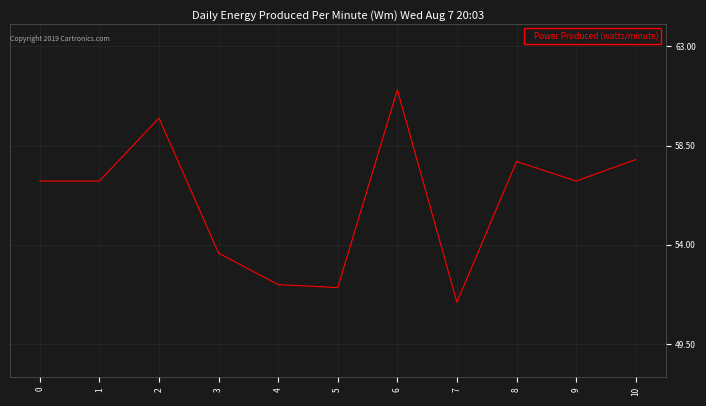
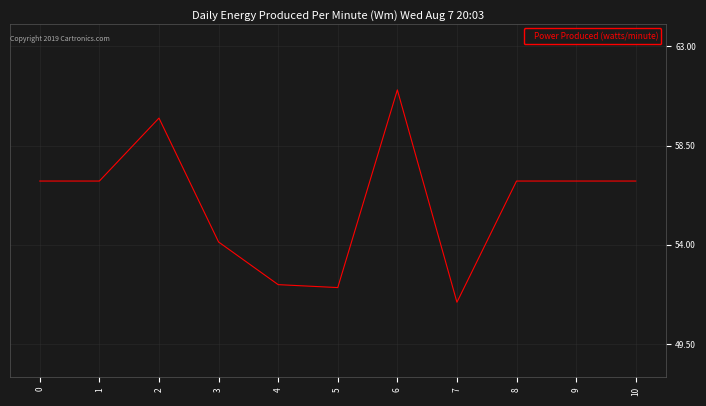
3: 53.6 -> 54.1
8: 57.8 -> 56.9
10: 57.9 -> 56.9
